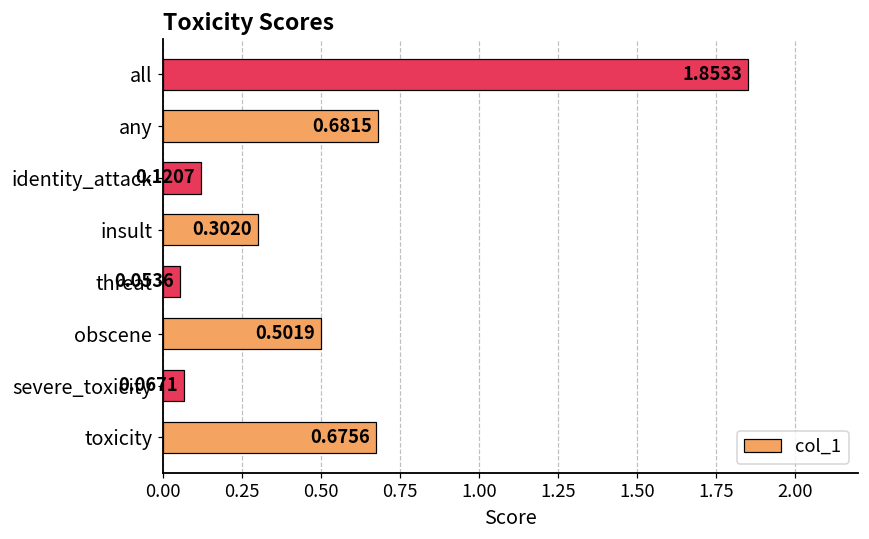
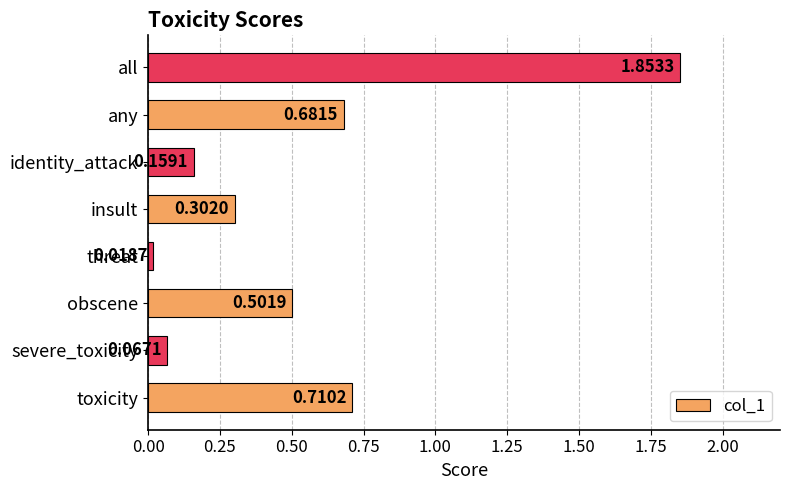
identity_attack: 0.1207 -> 0.1591
threat: 0.0536 -> 0.0187
toxicity: 0.6756 -> 0.7102
